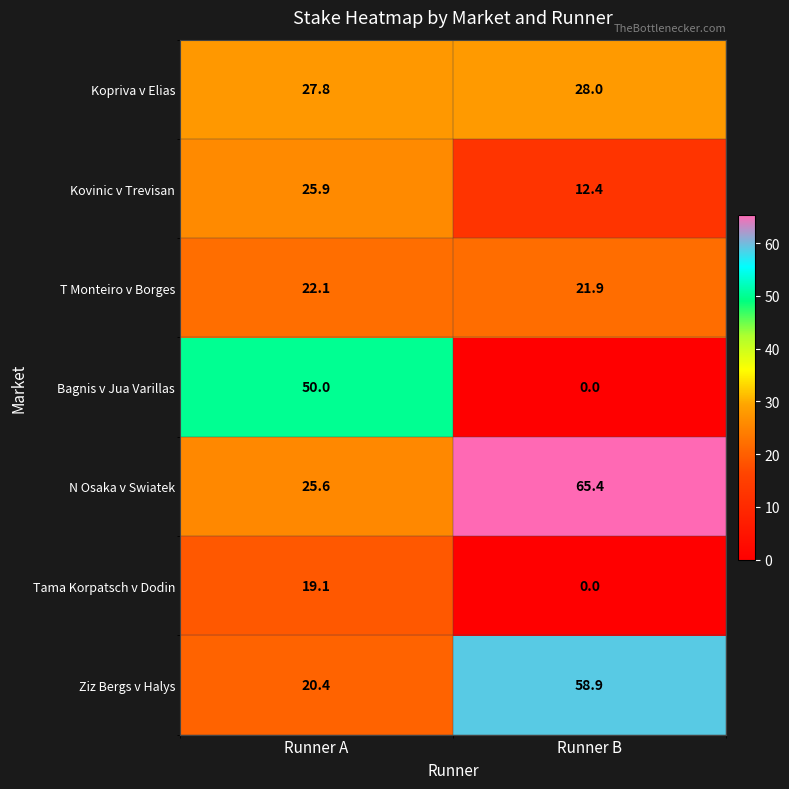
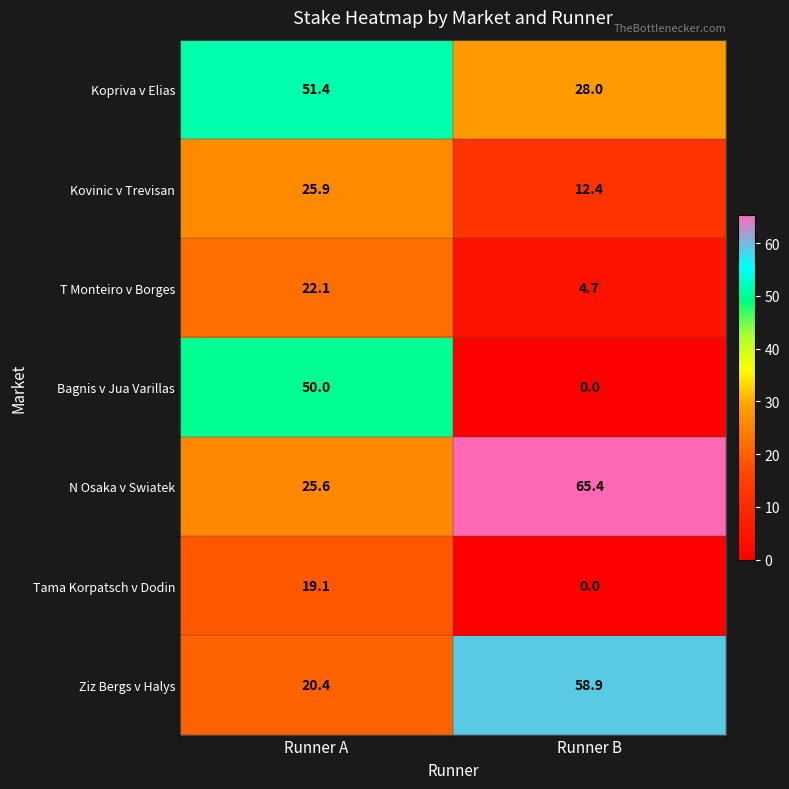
Kopriva v Elias, Runner A: 27.8 -> 51.4
T Monteiro v Borges, Runner B: 21.9 -> 4.7
